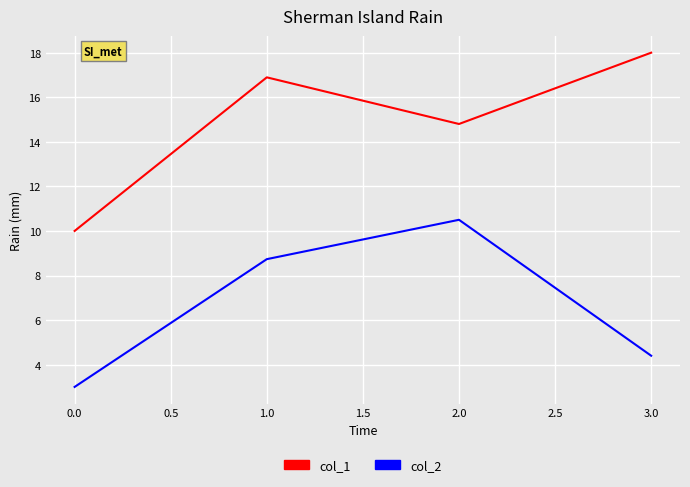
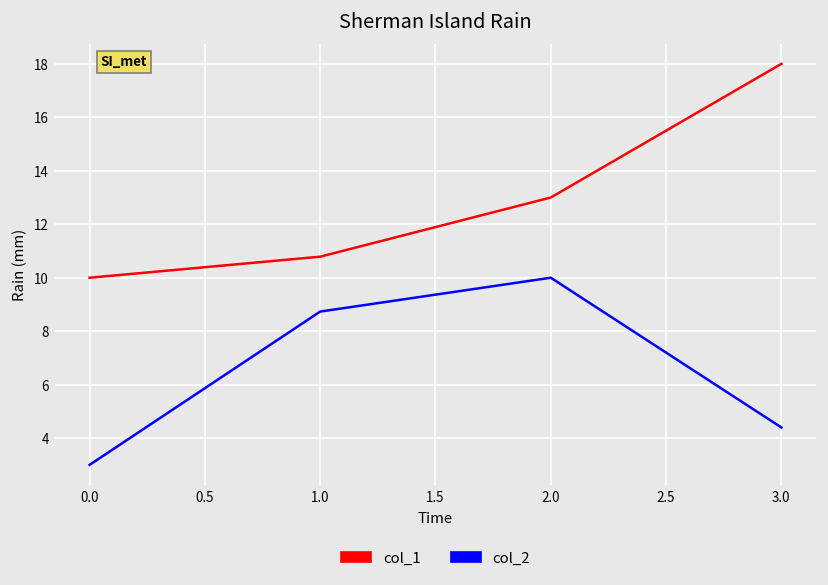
col_1, 1.0: 16.9 -> 10.8
col_1, 2.0: 14.8 -> 13.0
col_2, 2.0: 10.5 -> 10.0
